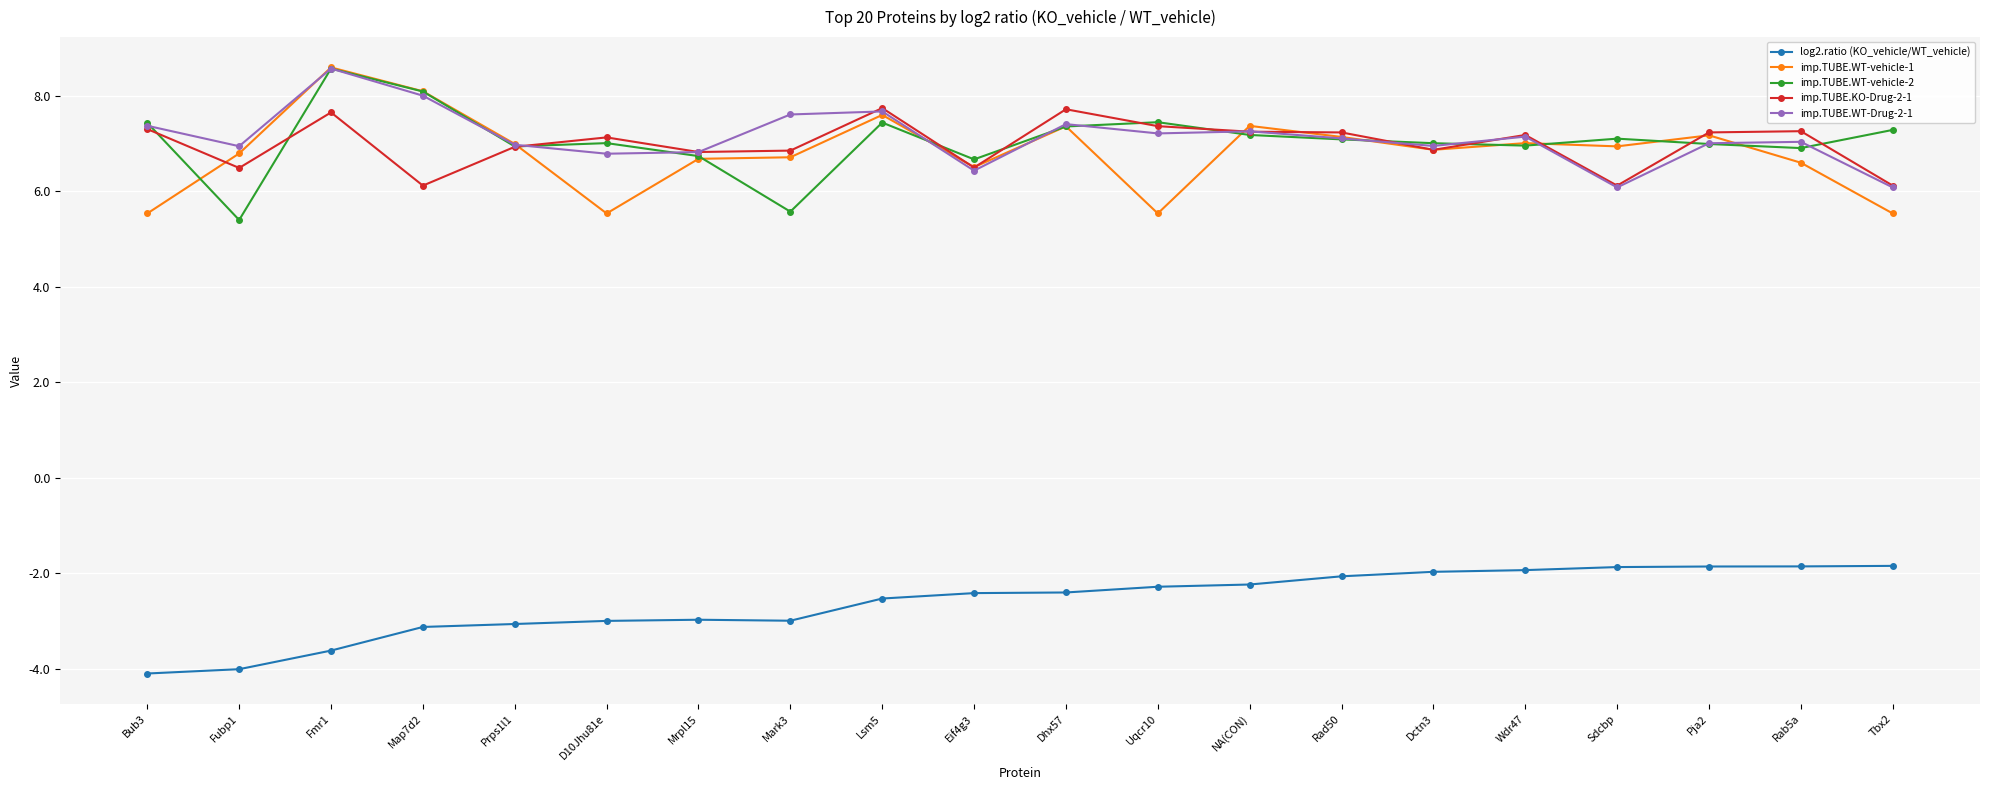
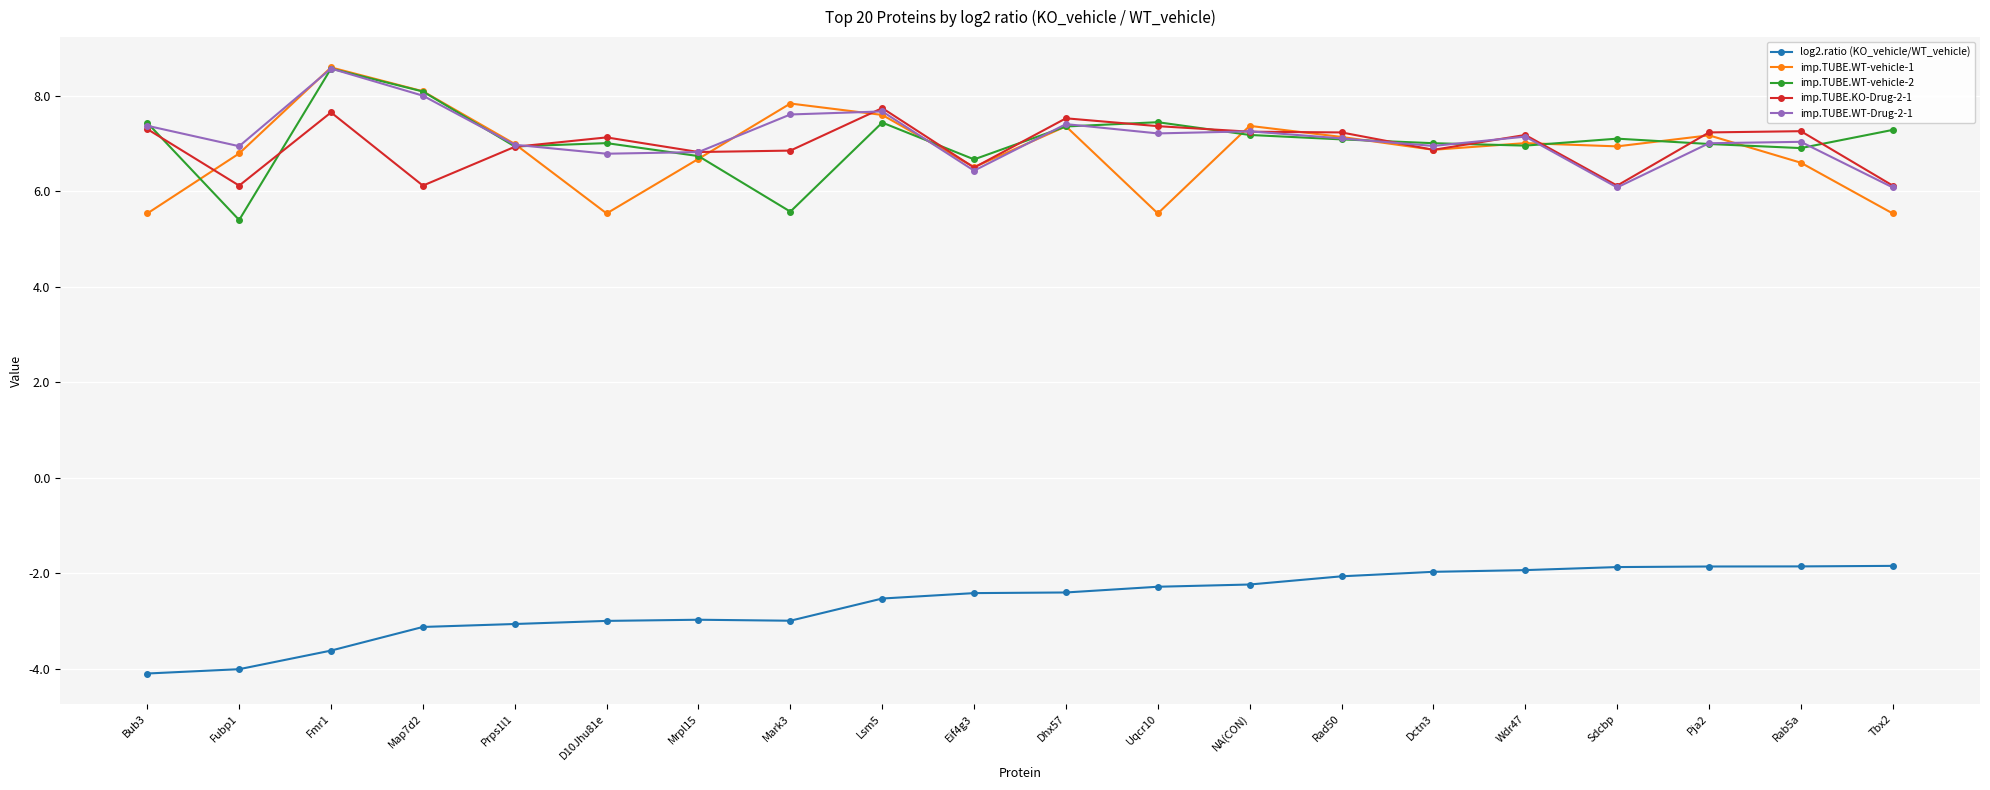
imp.TUBE.KO-Drug-2-1, Fubp1: 6.5 -> 6.1
imp.TUBE.WT-vehicle-1, Mark3: 6.7 -> 7.8
imp.TUBE.KO-Drug-2-1, Dhx57: 7.7 -> 7.5
